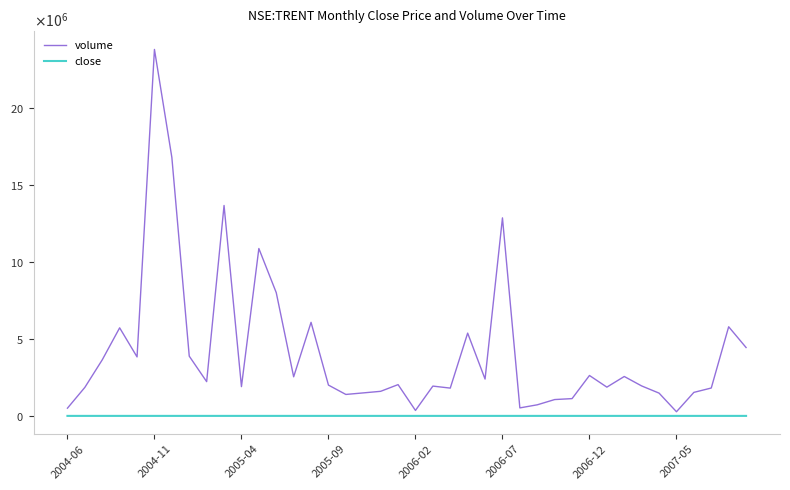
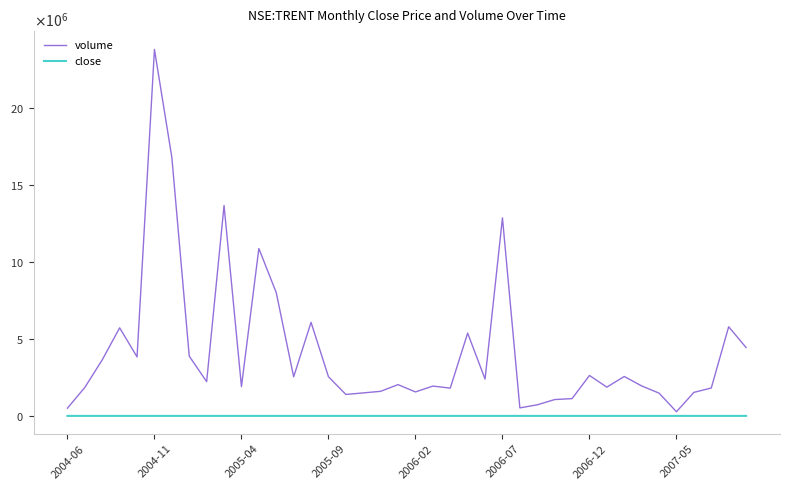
volume, 2005-09: 2000000 -> 2500000
volume, 2006-02: 400000 -> 1600000
